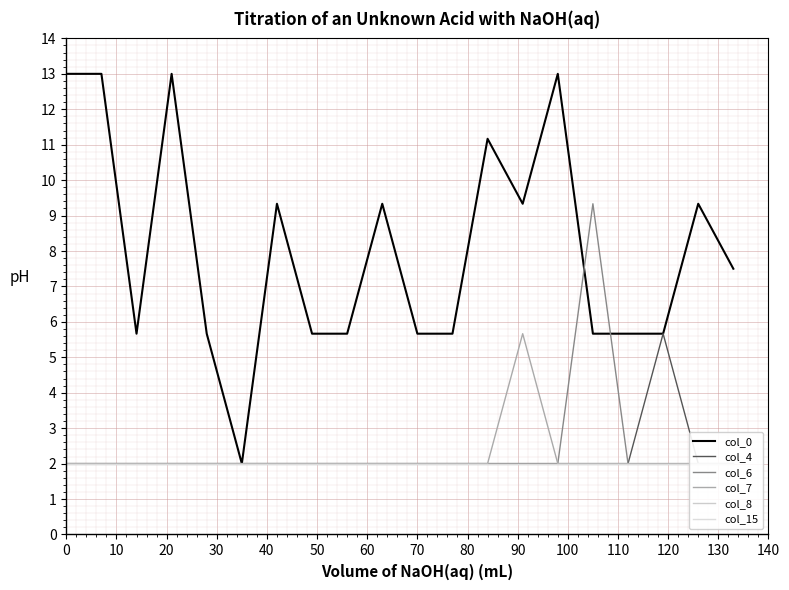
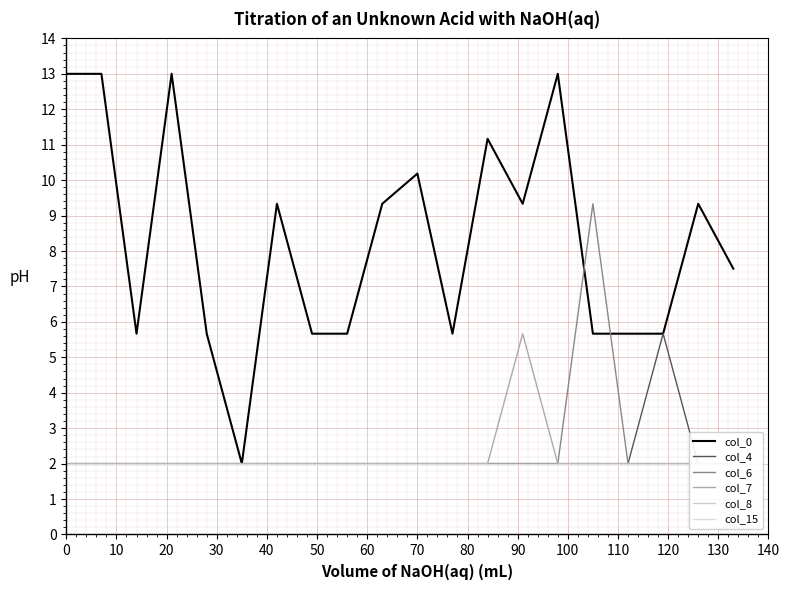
col_0, 70: 5.7 -> 10.2
